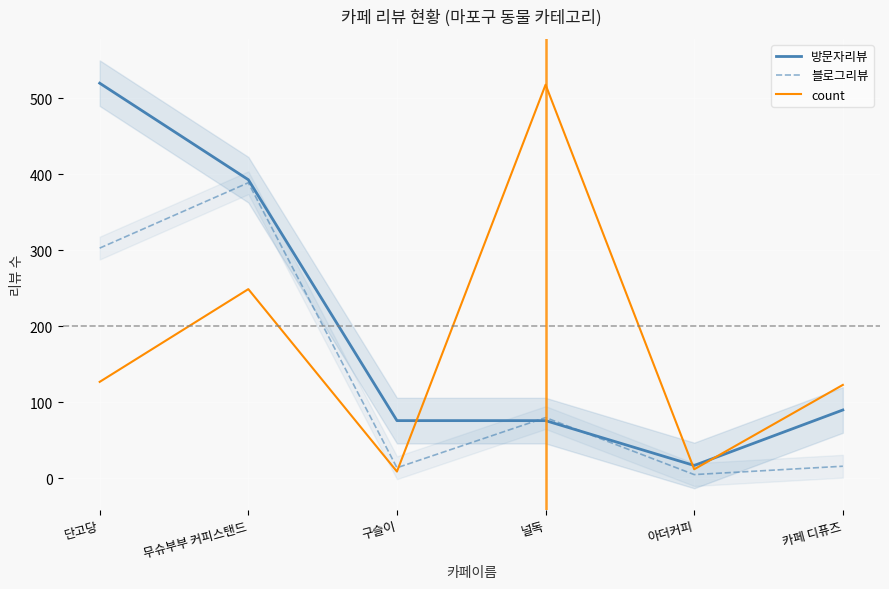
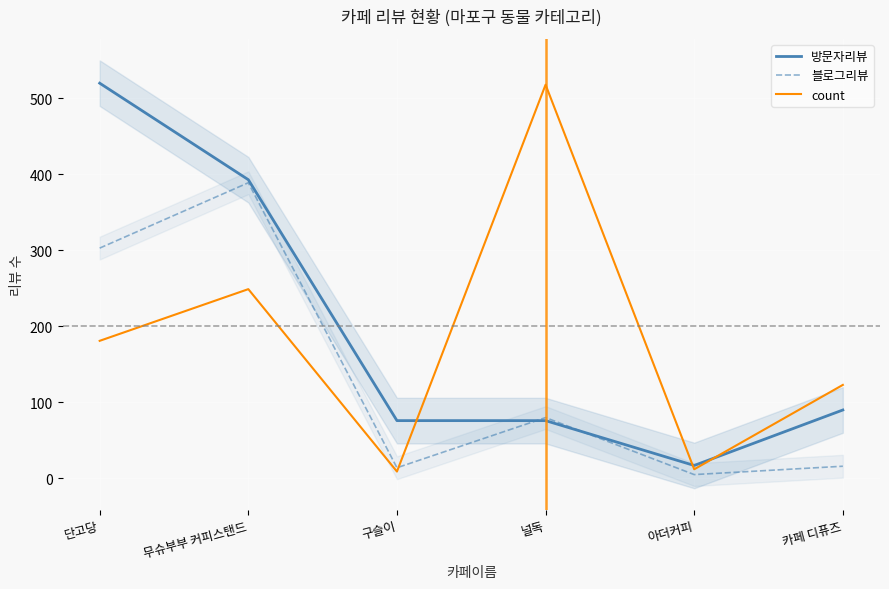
count, 단고당: 130 -> 180
